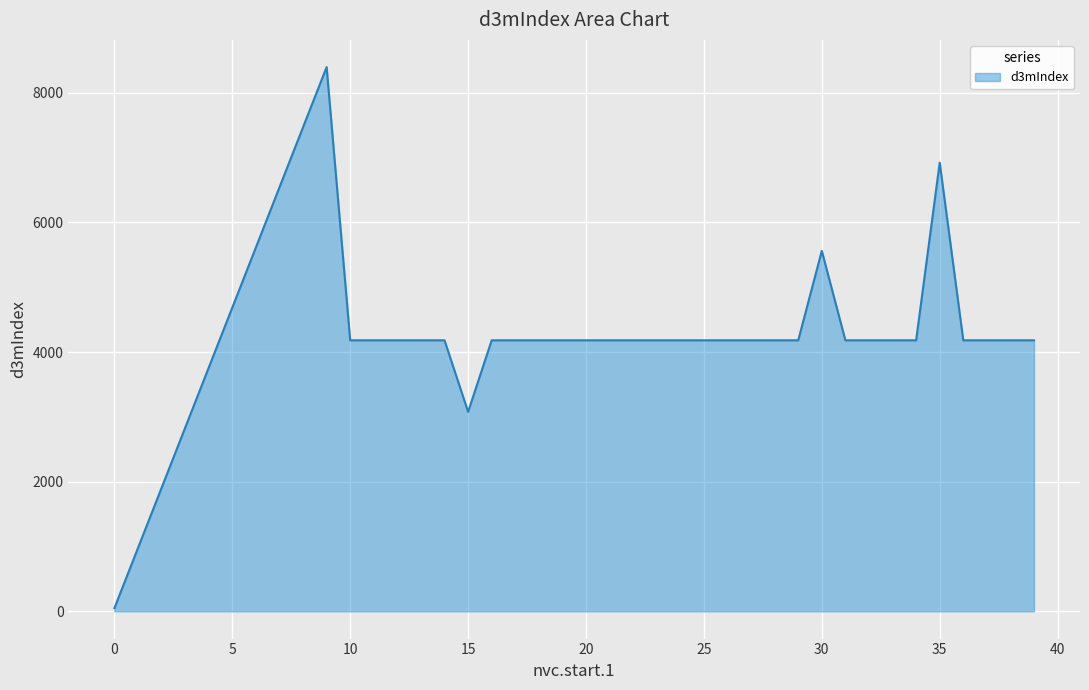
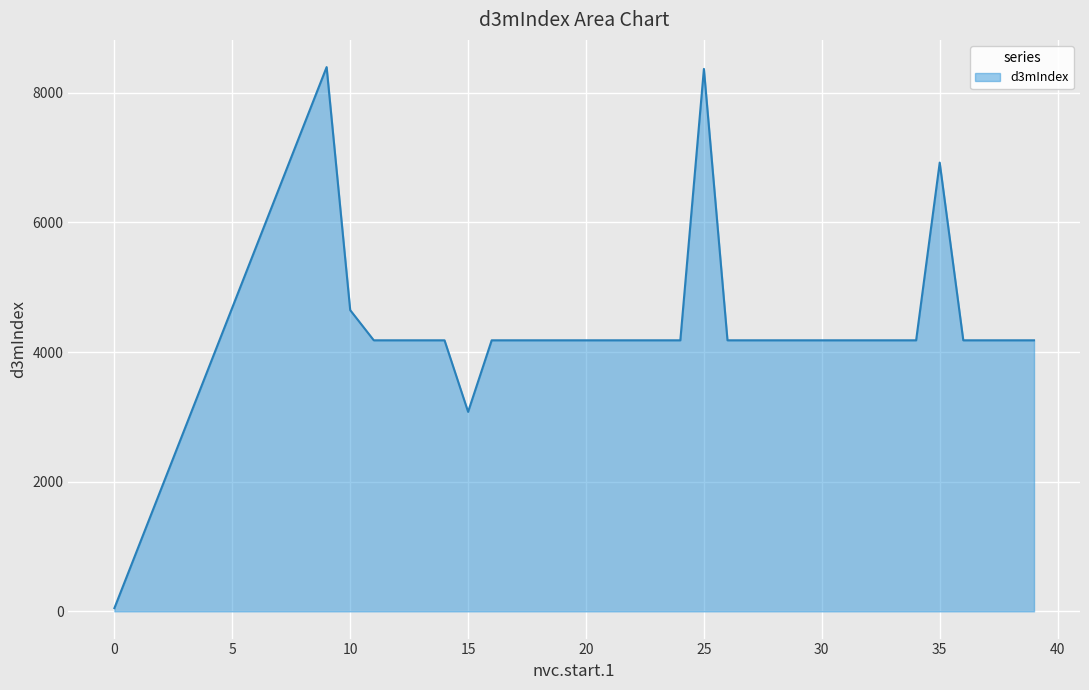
10: 4200 -> 4600
25: 4200 -> 8400
30: 5600 -> 4200
